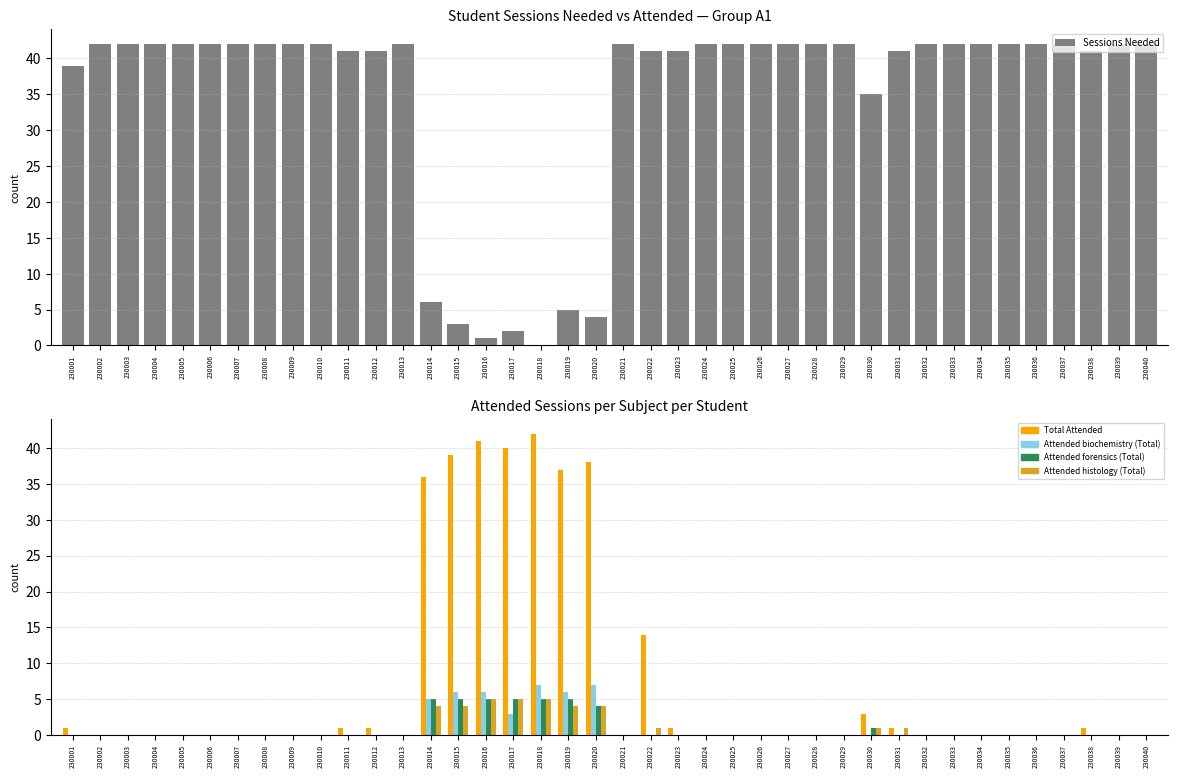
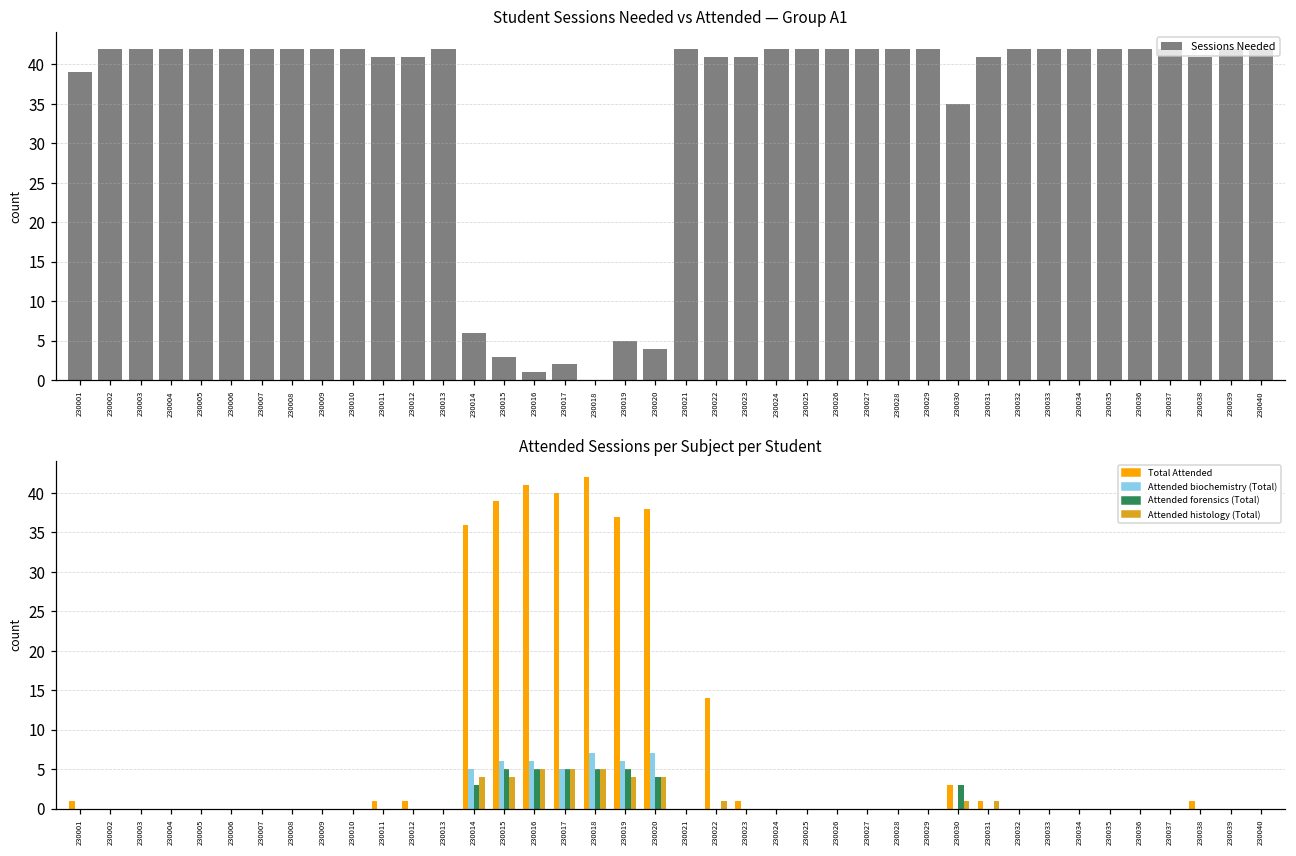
Attended Sessions per Subject per Student, Attended forensics (Total), 230014: 5 -> 3
Attended Sessions per Subject per Student, Attended biochemistry (Total), 230017: 3 -> 5
Attended Sessions per Subject per Student, Attended forensics (Total), 230030: 1 -> 3
